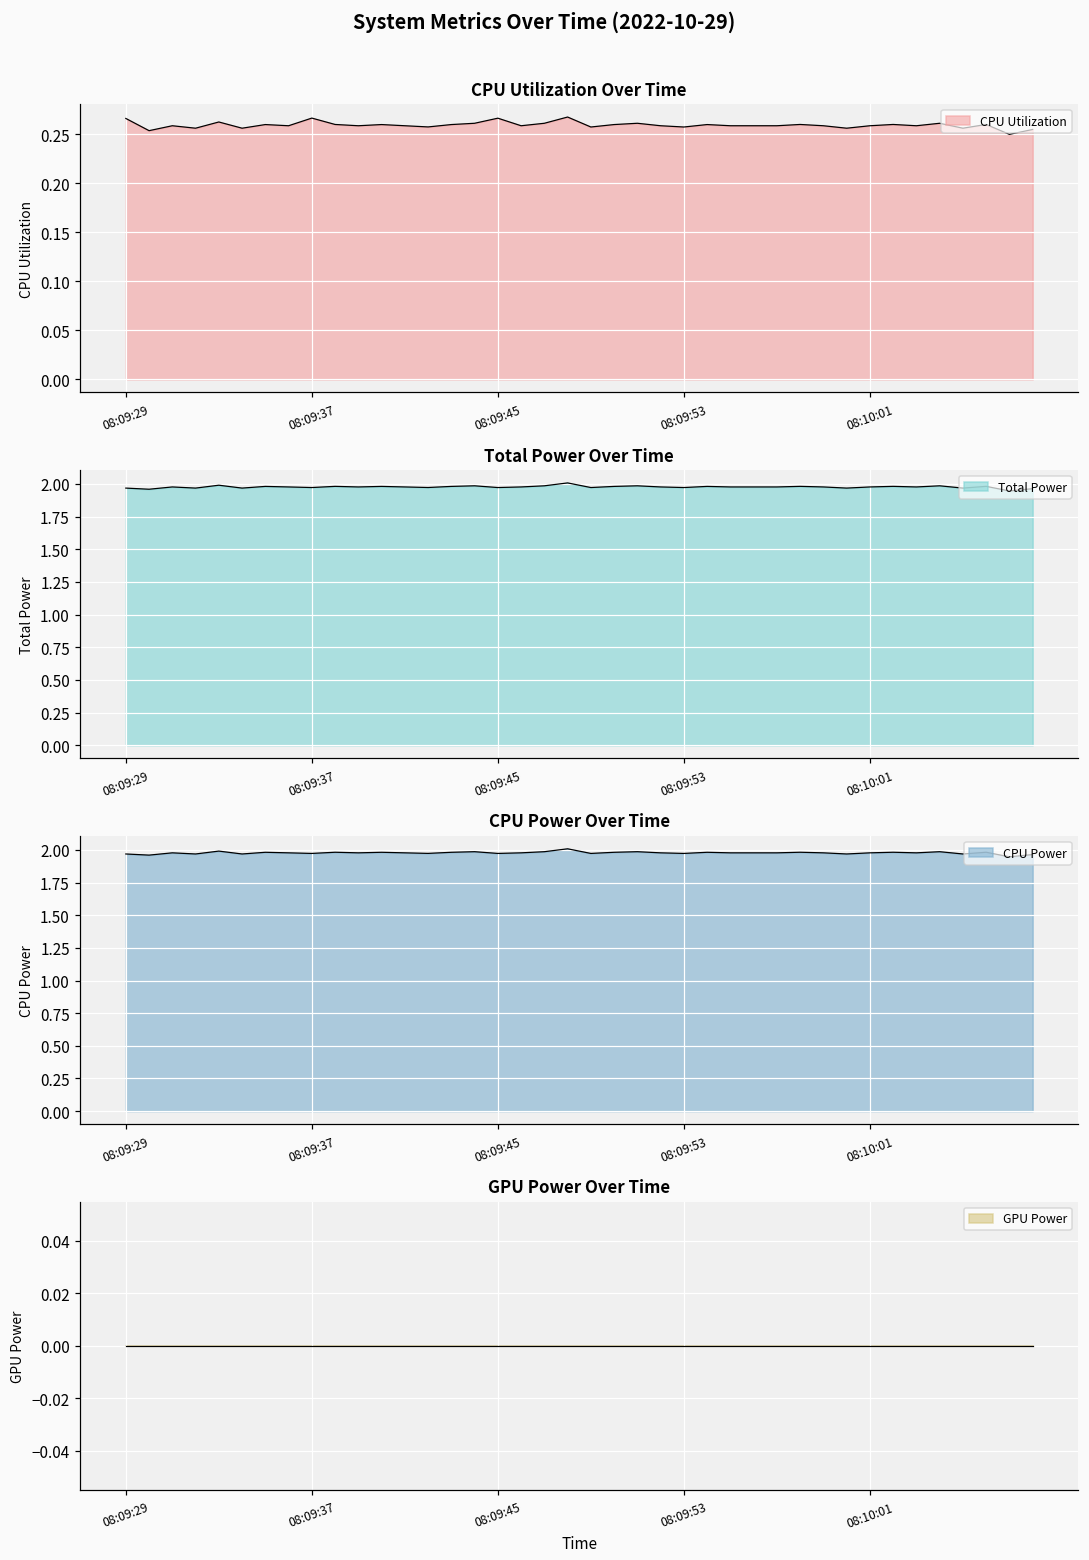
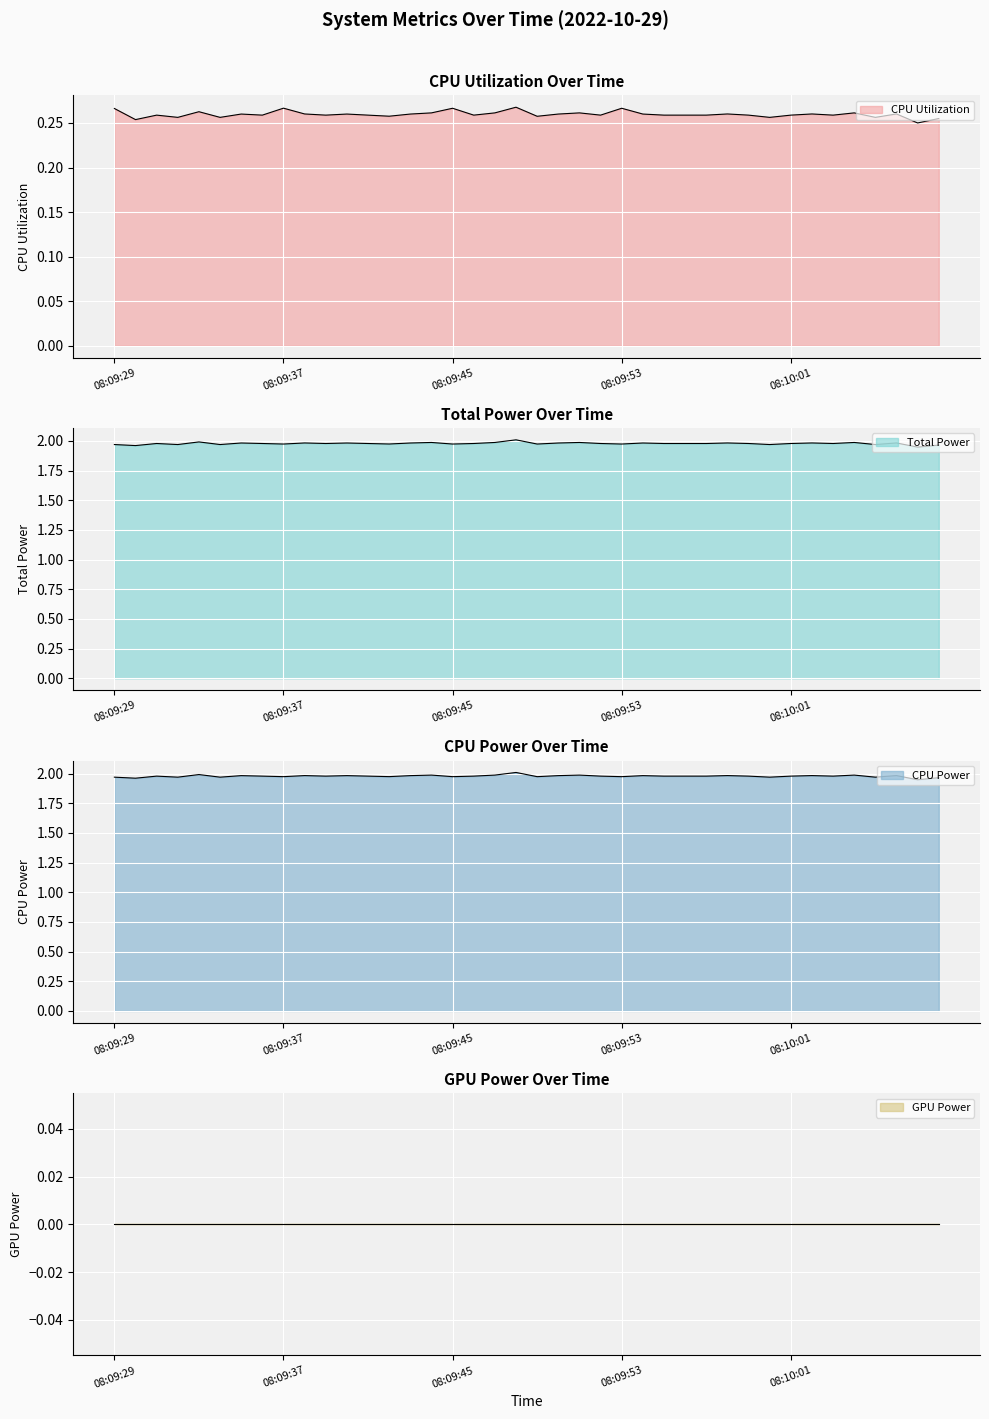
CPU Utilization Over Time, 08:09:53: 0.26 -> 0.27
